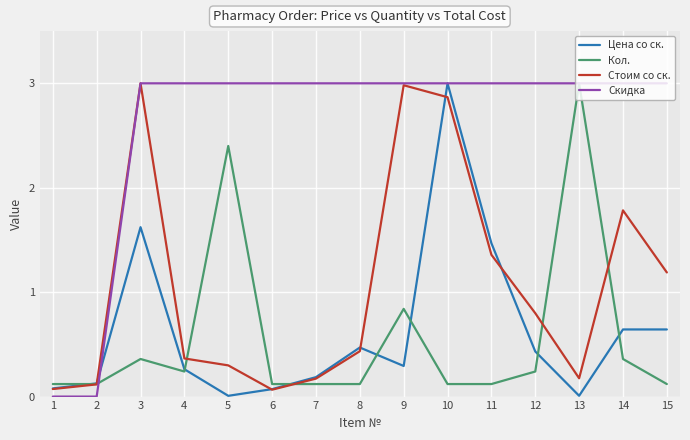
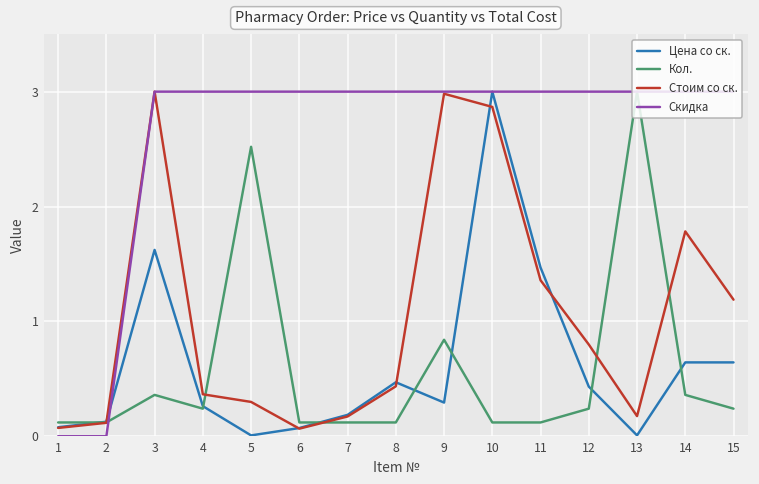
Кол., 5: 2.40 -> 2.52
Кол., 15: 0.12 -> 0.24
